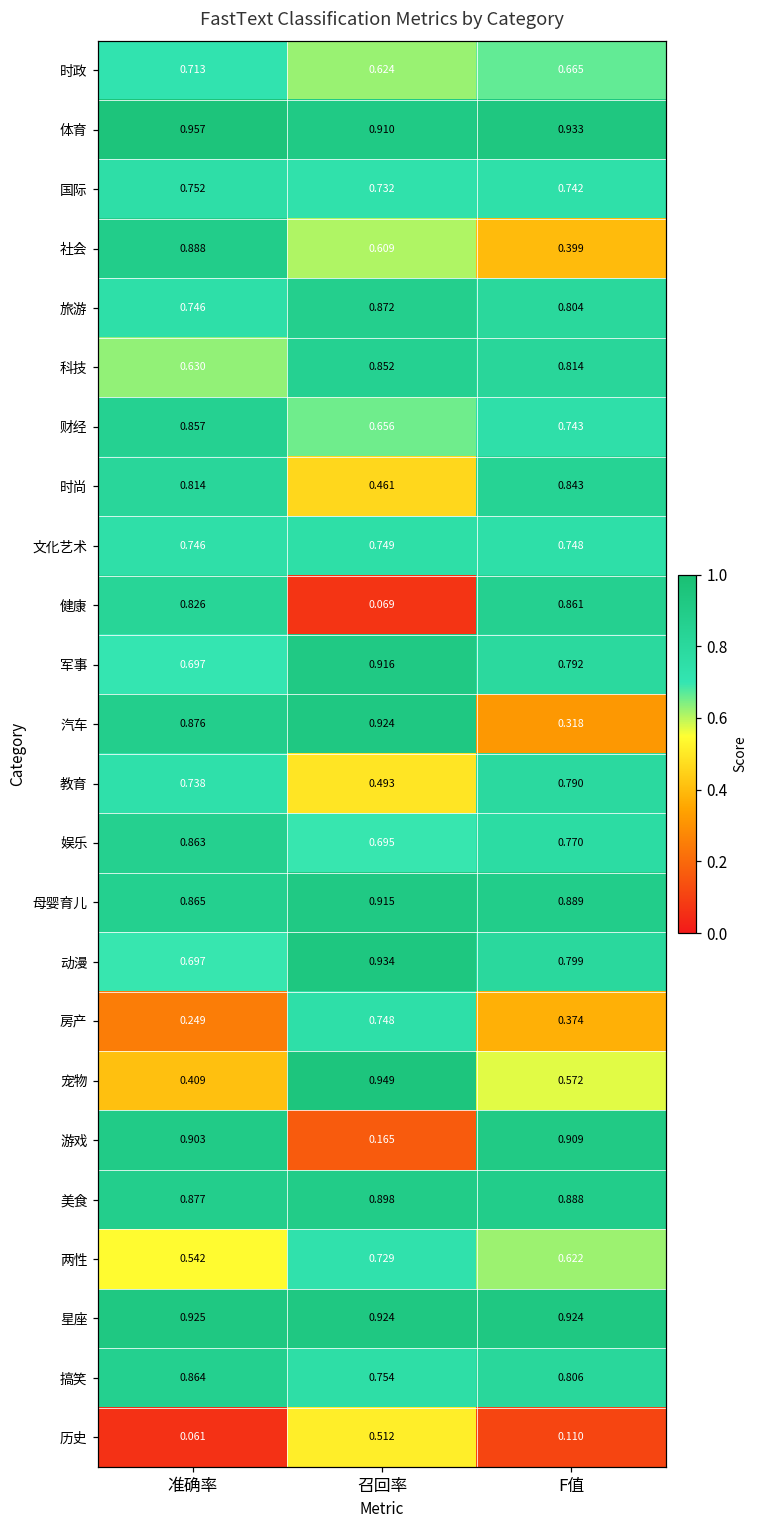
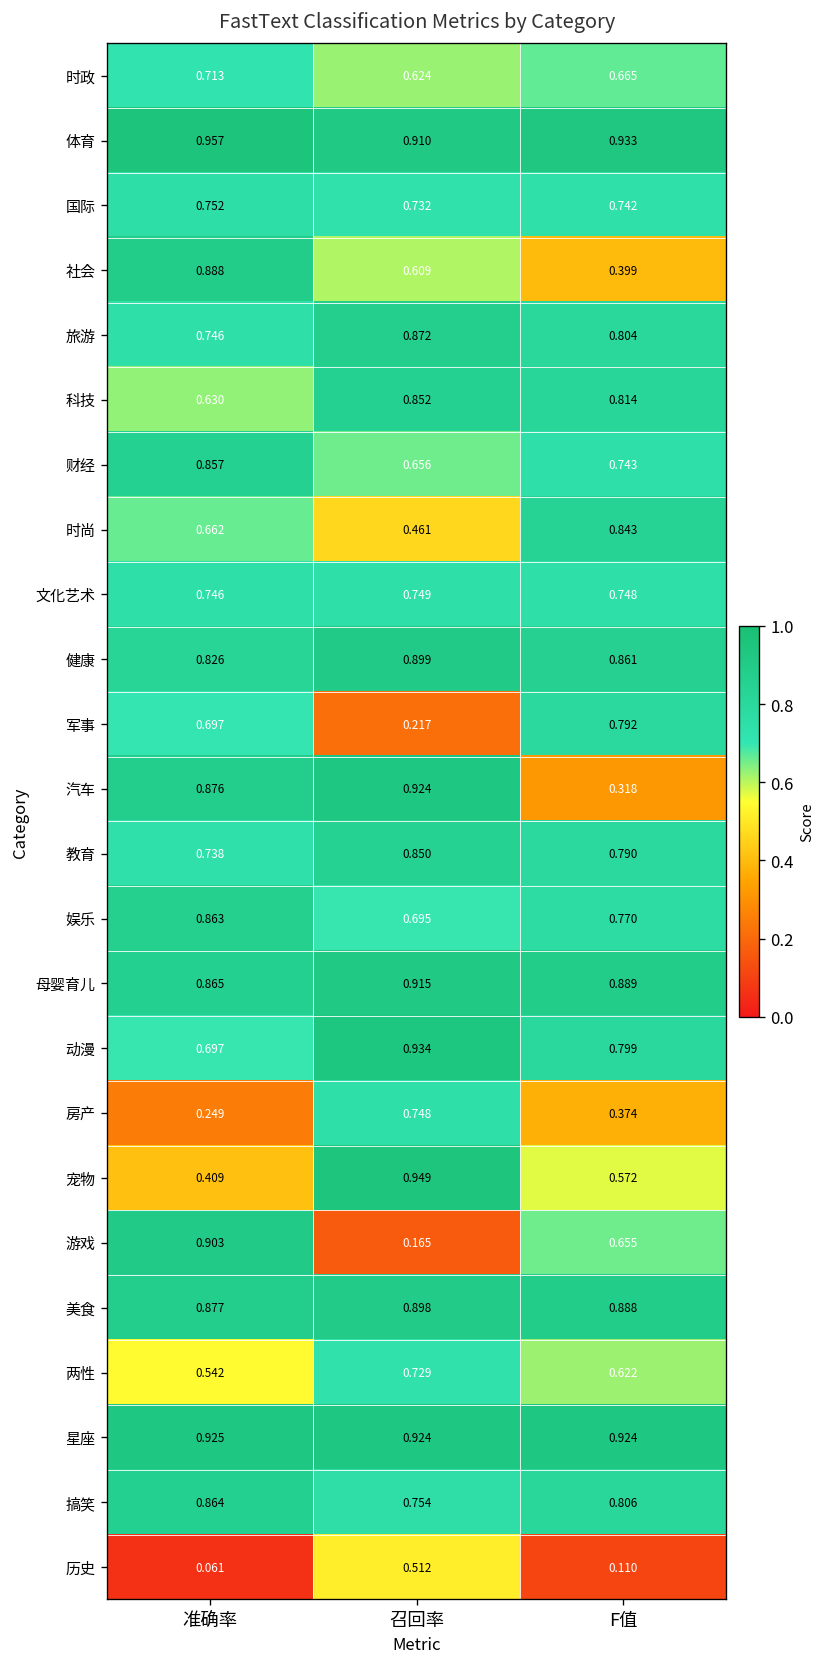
时尚, 准确率: 0.814 -> 0.662
健康, 召回率: 0.069 -> 0.899
军事, 召回率: 0.916 -> 0.217
教育, 召回率: 0.493 -> 0.850
游戏, F值: 0.909 -> 0.655
